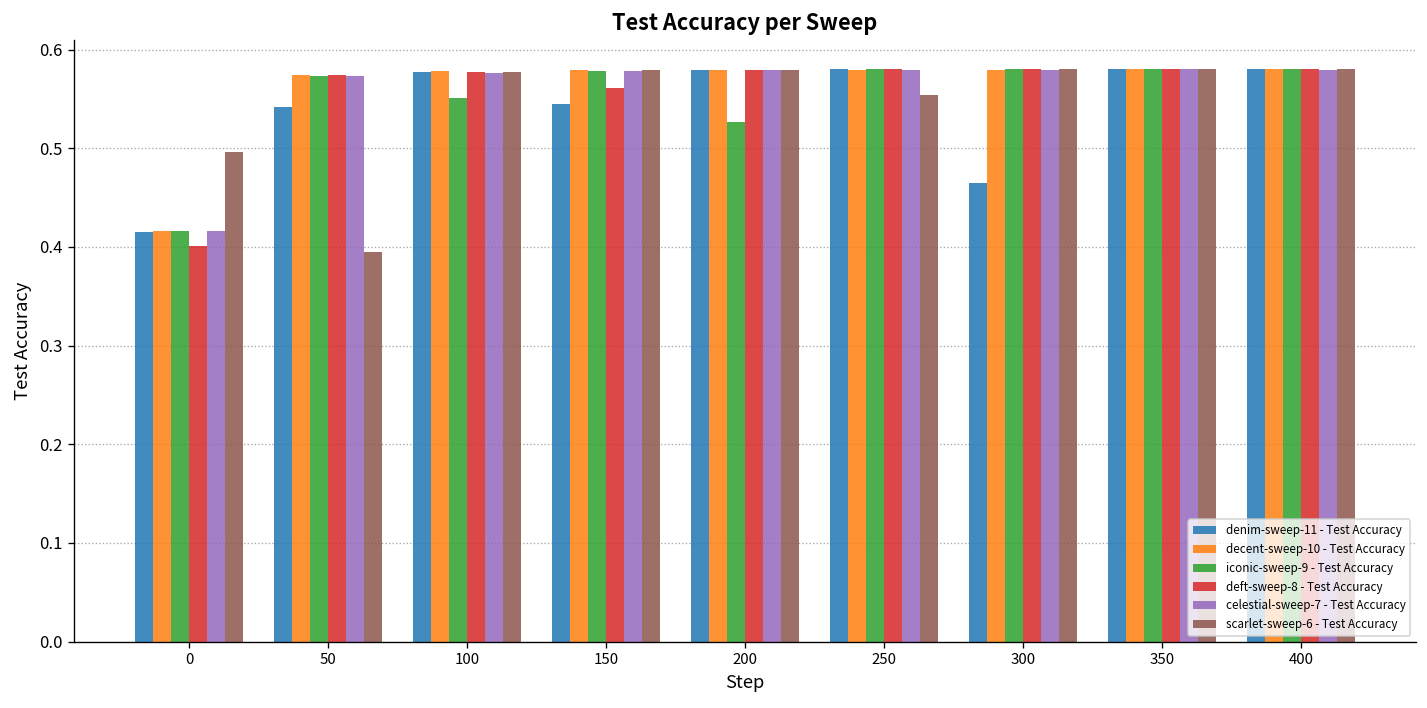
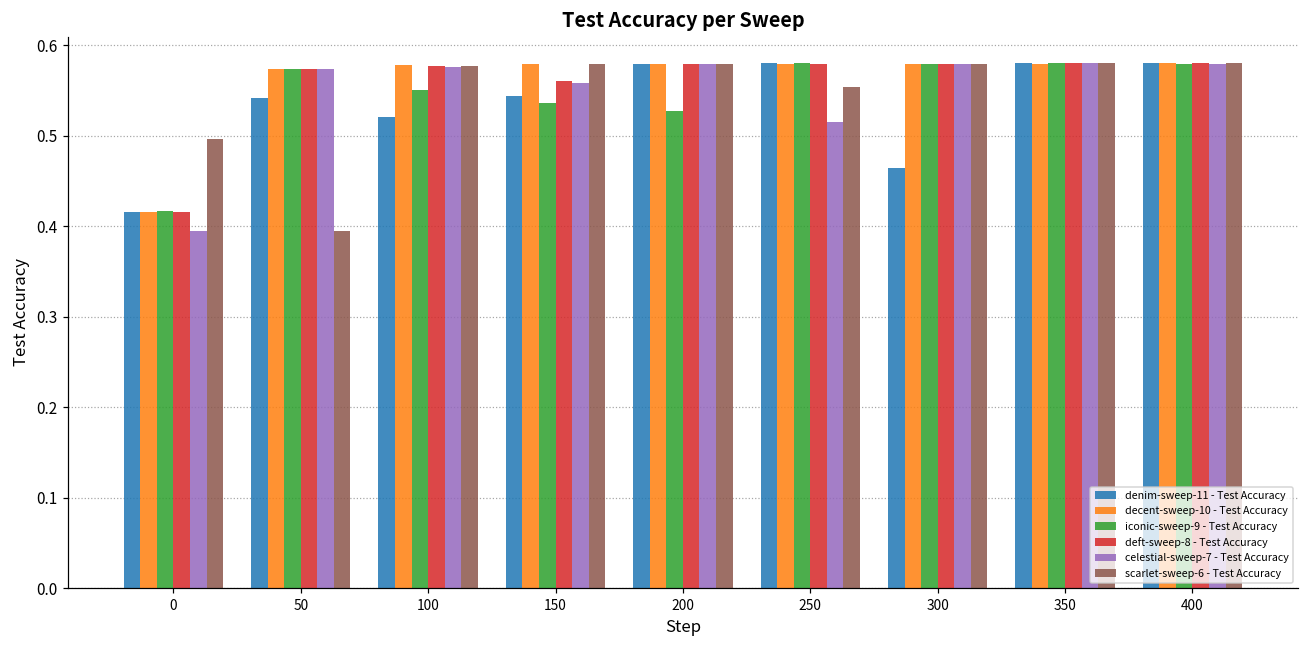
deft-sweep-8 - Test Accuracy, 0: 0.40 -> 0.42
celestial-sweep-7 - Test Accuracy, 0: 0.42 -> 0.39
denim-sweep-11 - Test Accuracy, 100: 0.58 -> 0.52
iconic-sweep-9 - Test Accuracy, 150: 0.58 -> 0.54
celestial-sweep-7 - Test Accuracy, 150: 0.58 -> 0.56
celestial-sweep-7 - Test Accuracy, 250: 0.58 -> 0.52
